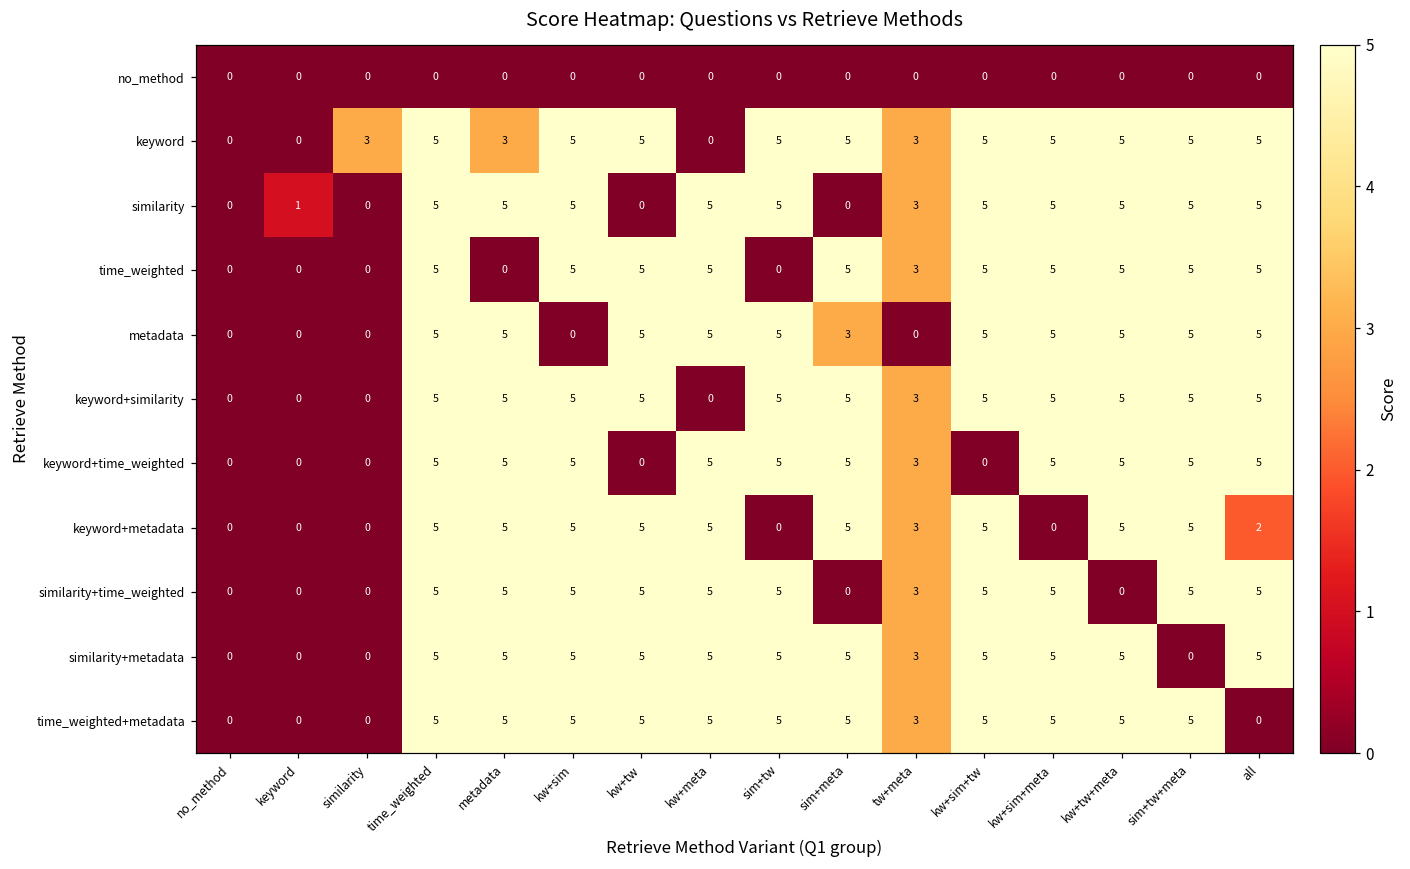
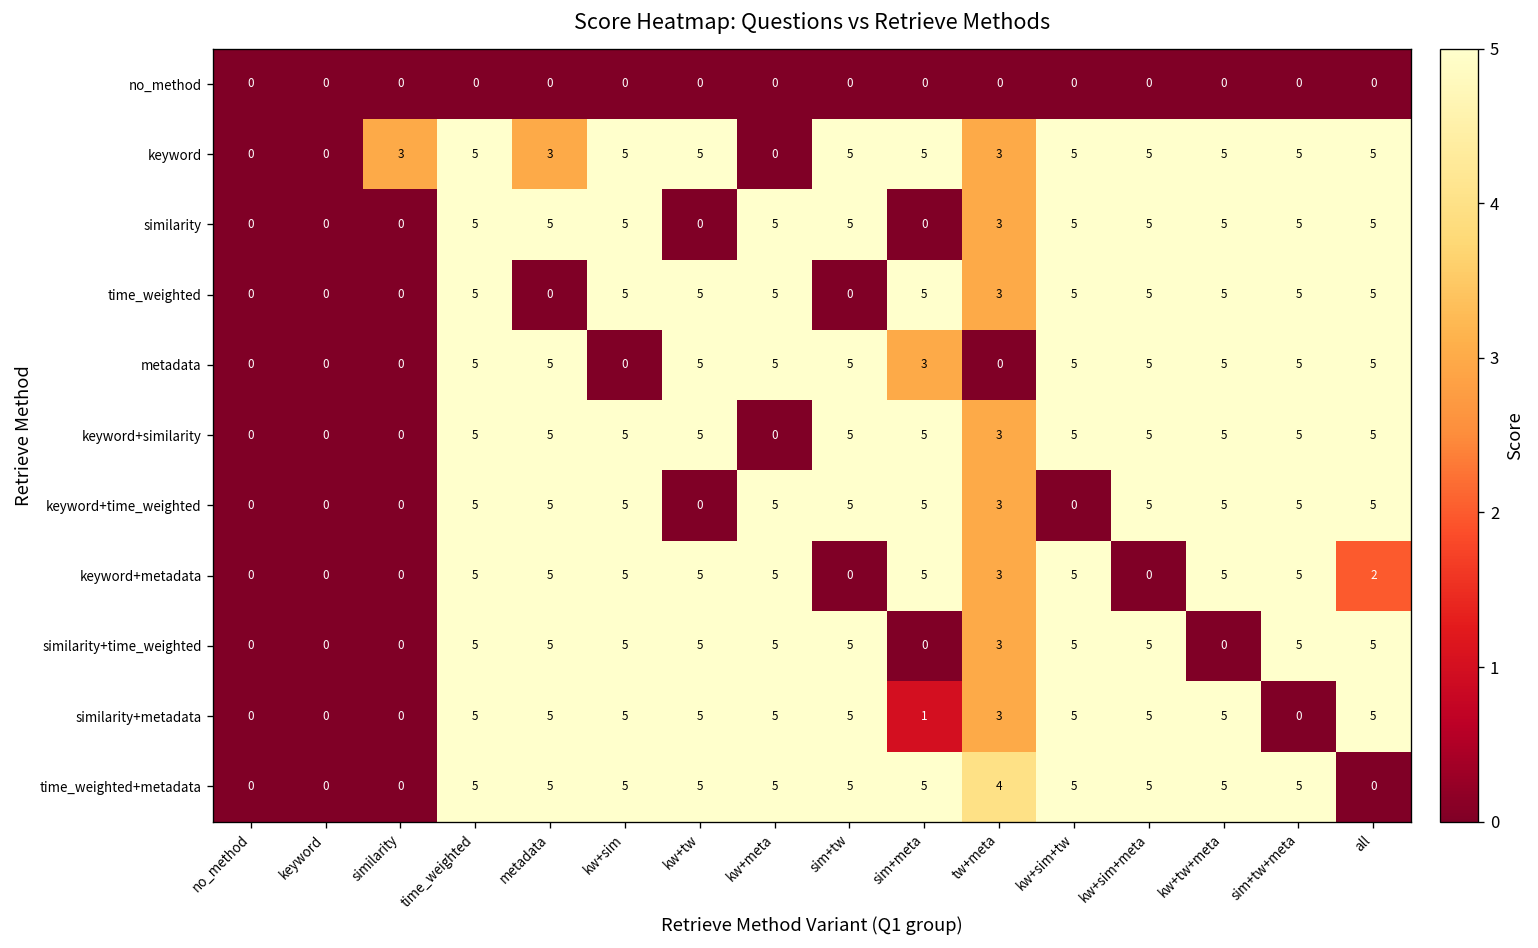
similarity, keyword: 1 -> 0
similarity+metadata, sim+meta: 5 -> 1
time_weighted+metadata, tw+meta: 3 -> 4
